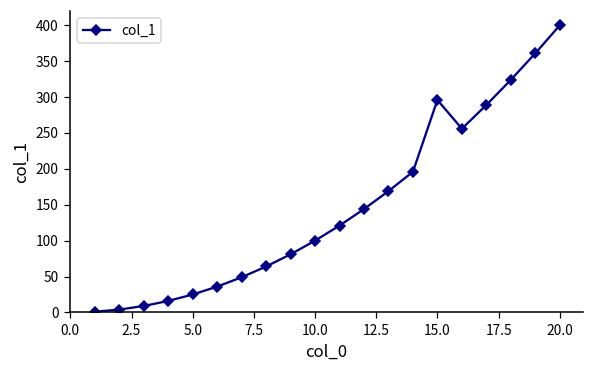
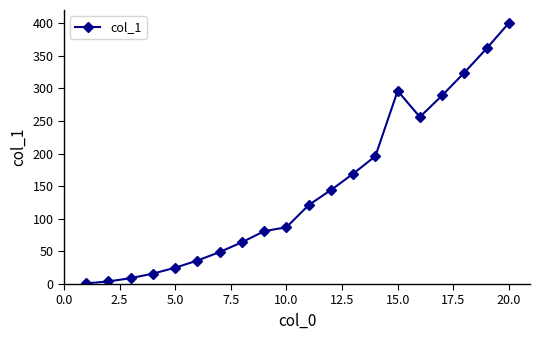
10.0: 100 -> 90
